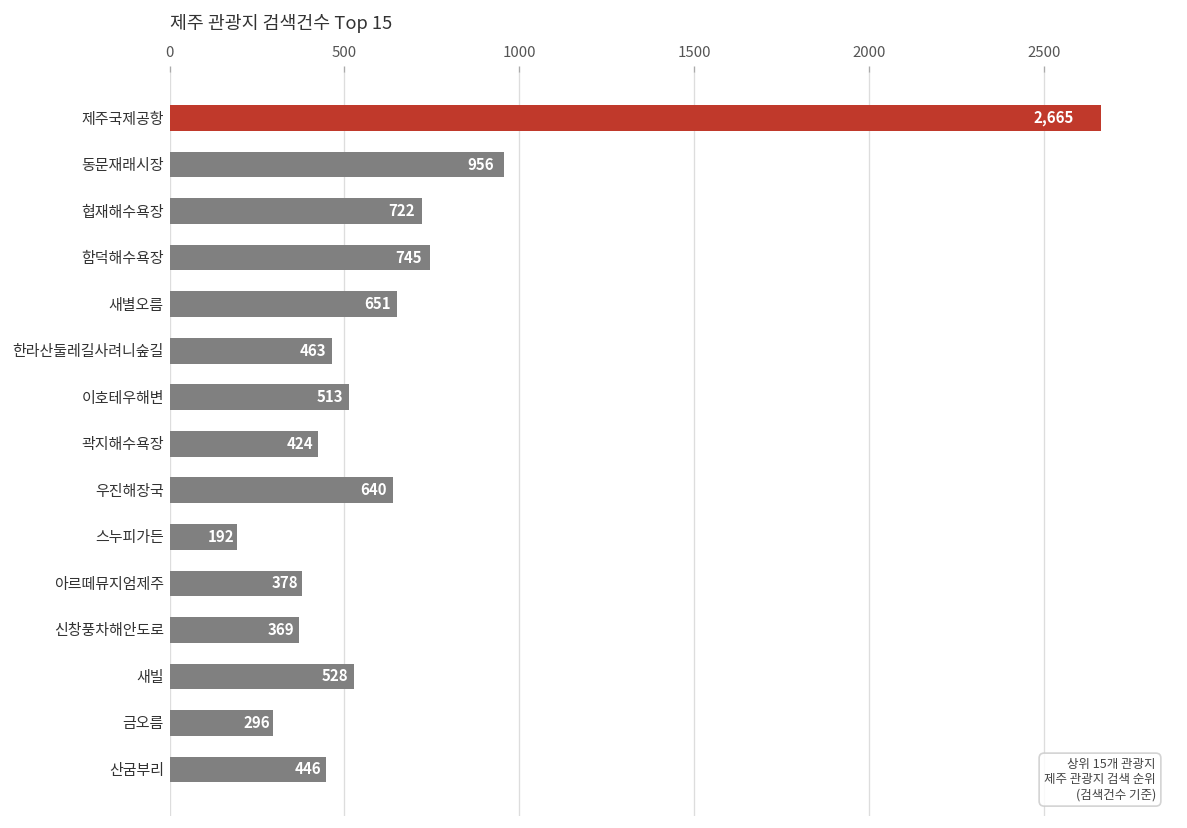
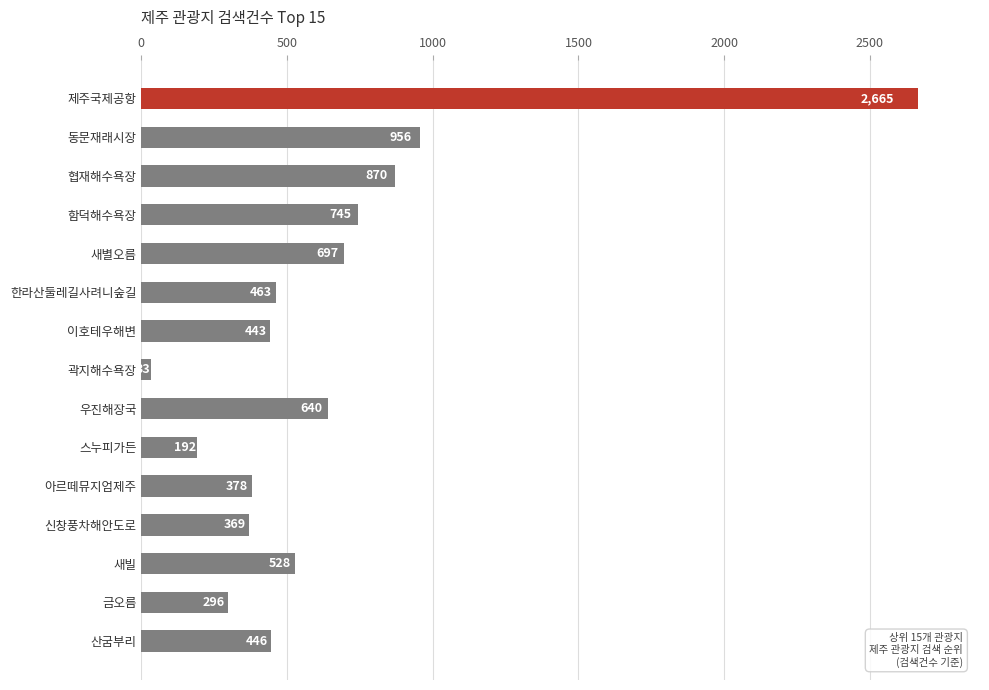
협재해수욕장: 722 -> 870
새별오름: 651 -> 697
이호테우해변: 513 -> 443
곽지해수욕장: 424 -> 33
